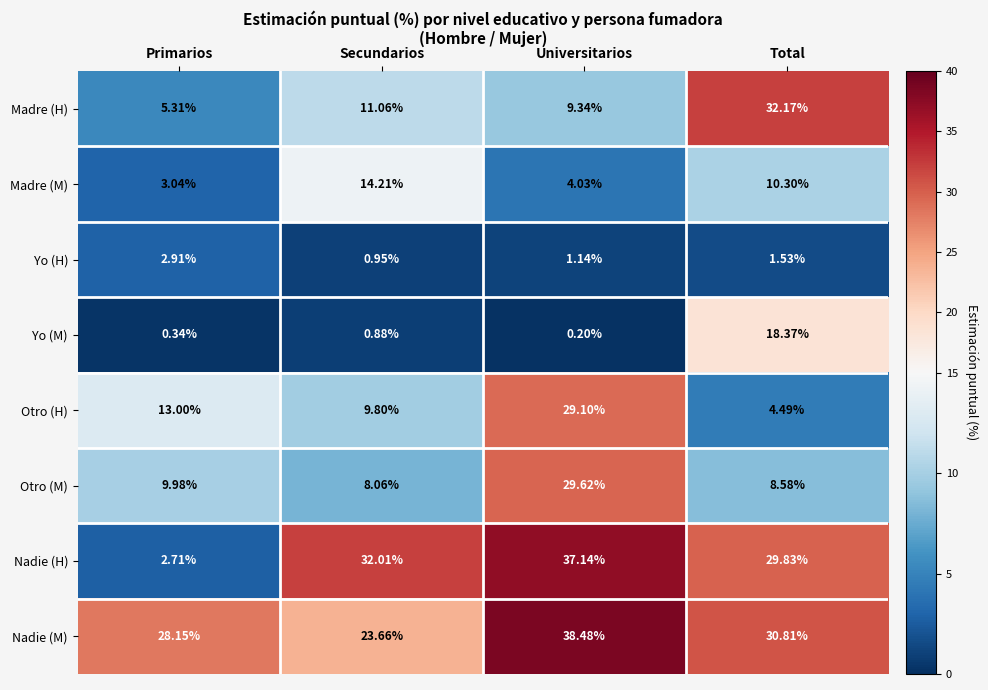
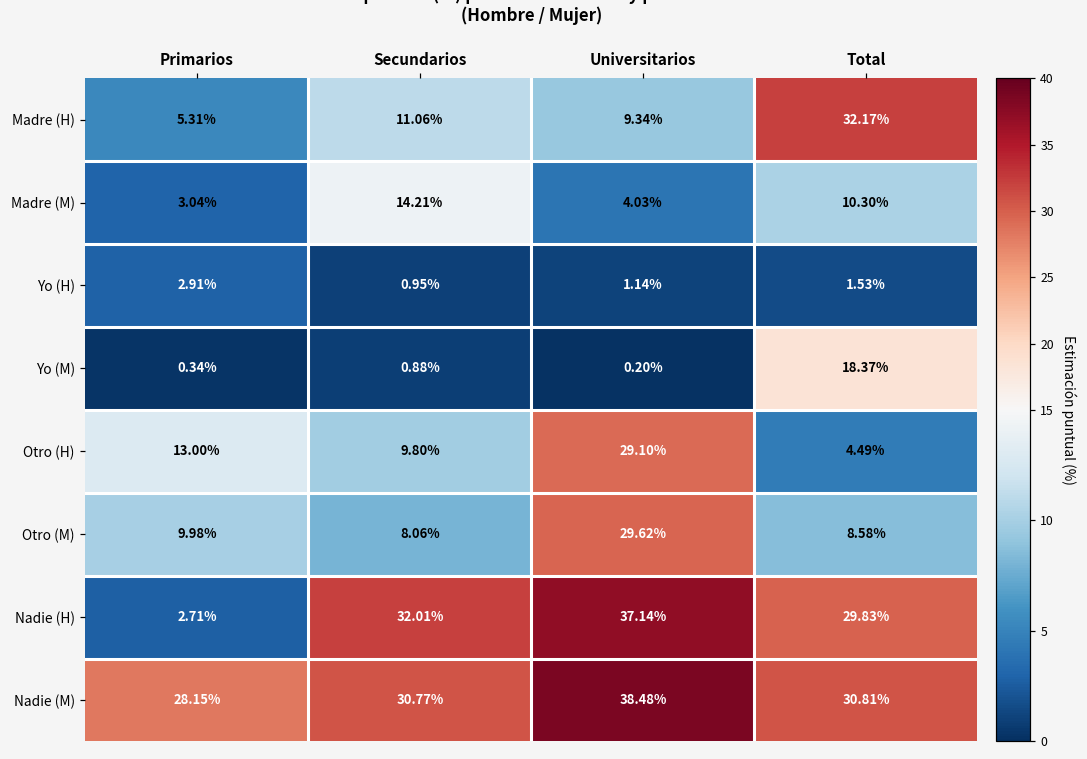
Nadie (M), Secundarios: 23.66% -> 30.77%
